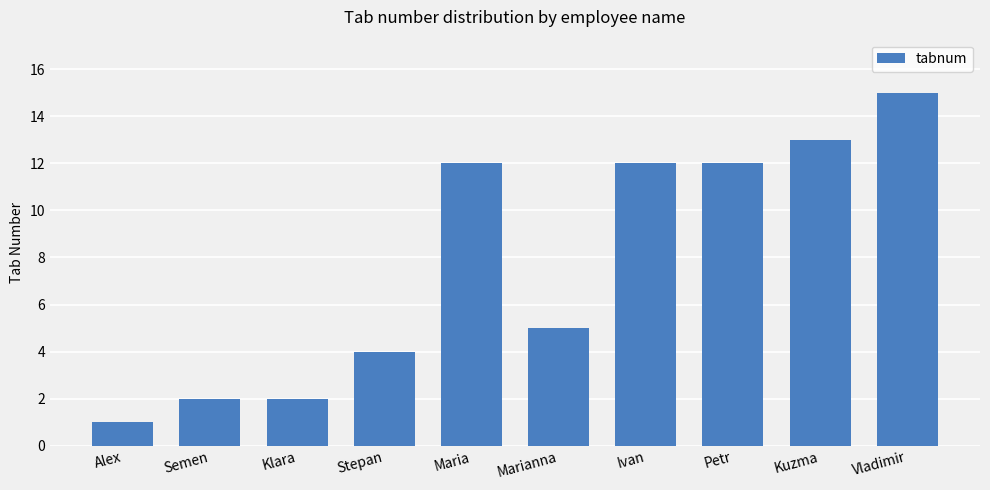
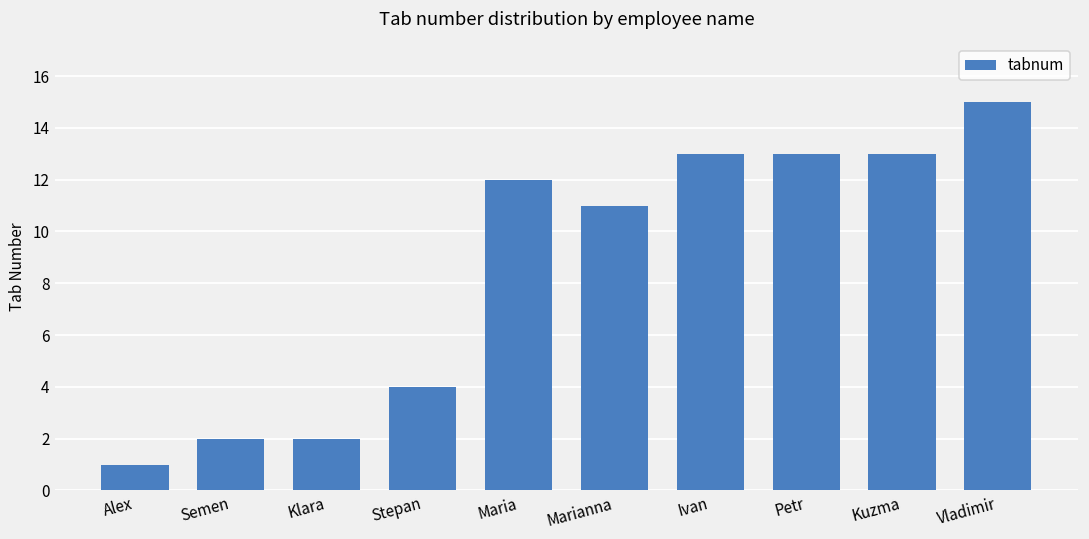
Marianna: 5 -> 11
Ivan: 12 -> 13
Petr: 12 -> 13
